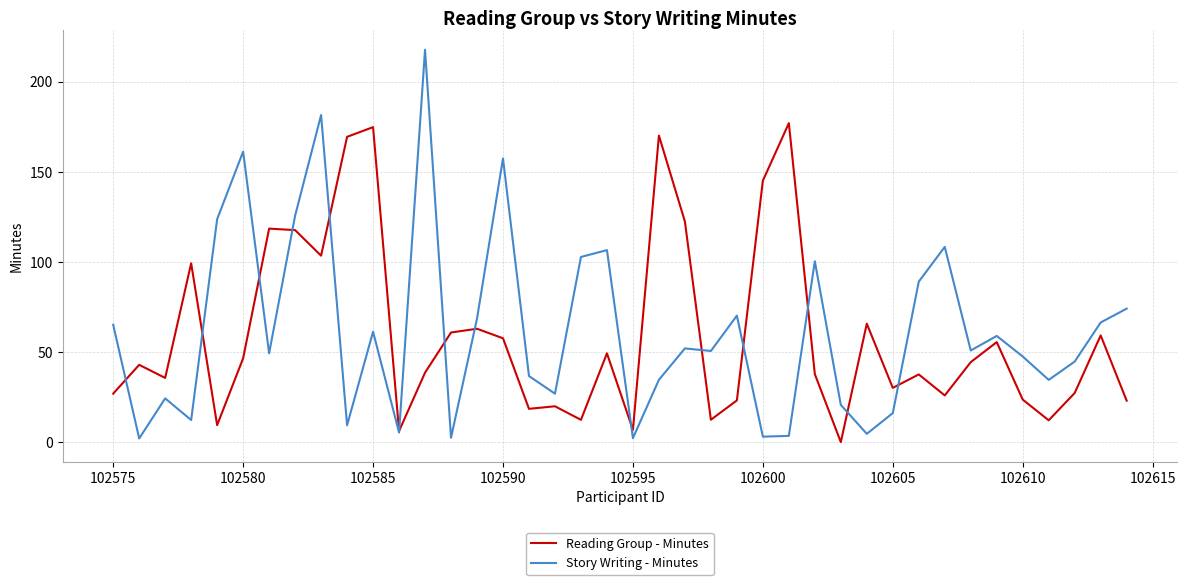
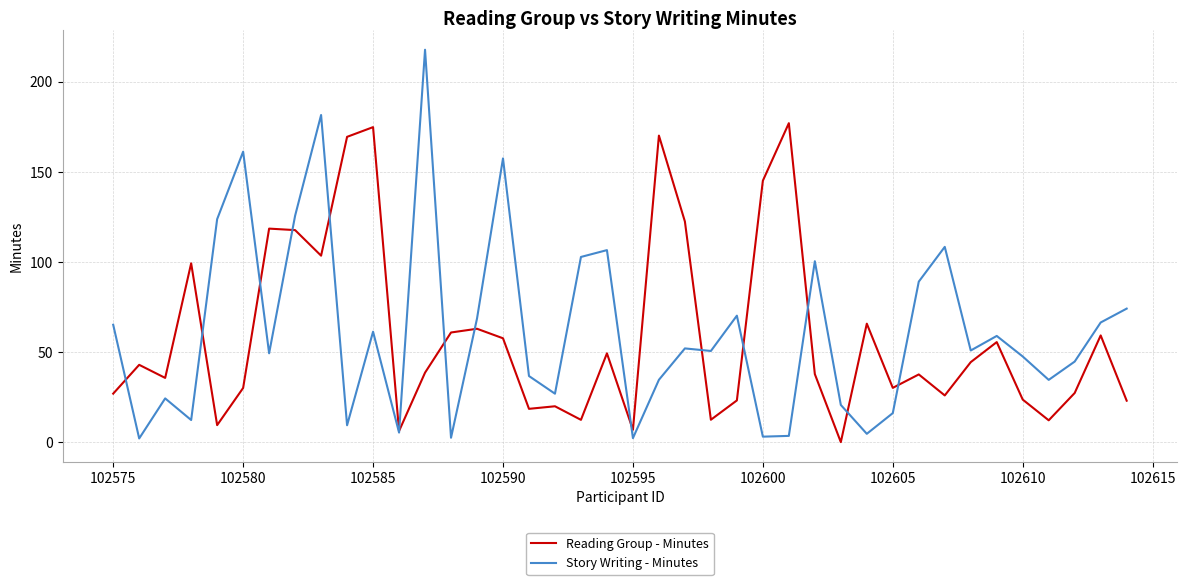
Reading Group - Minutes, 102580: 46 -> 30
